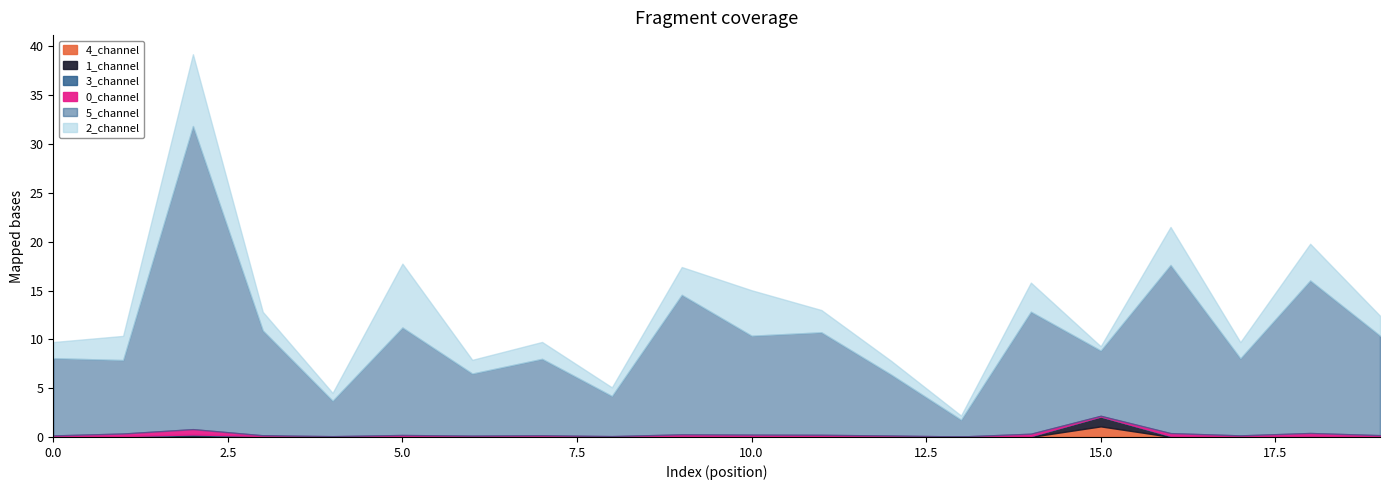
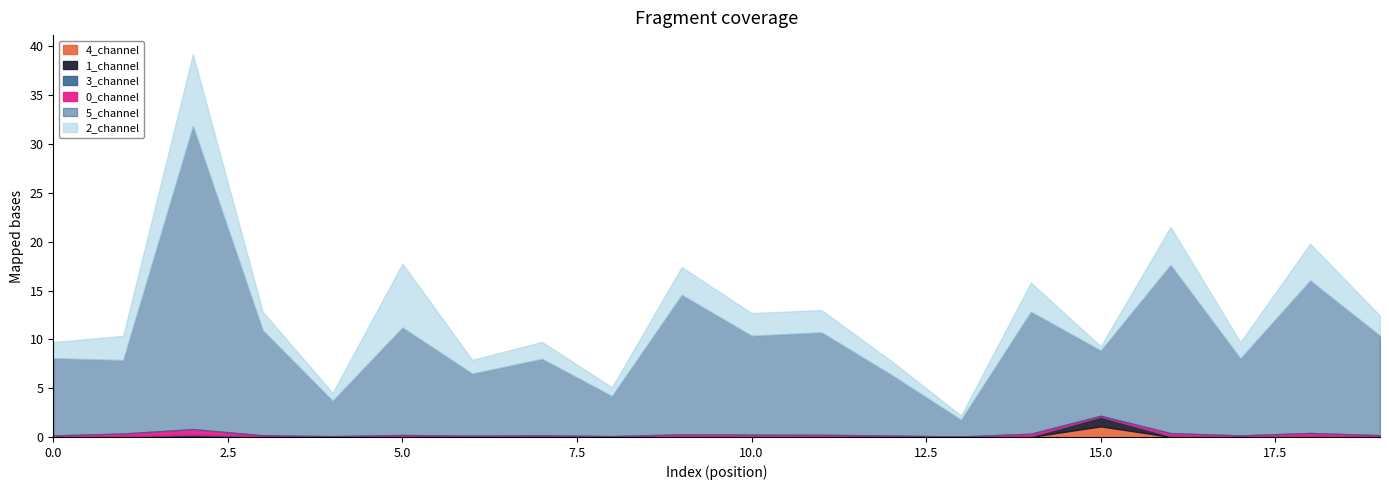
2_channel, 10.0: 5 -> 2
